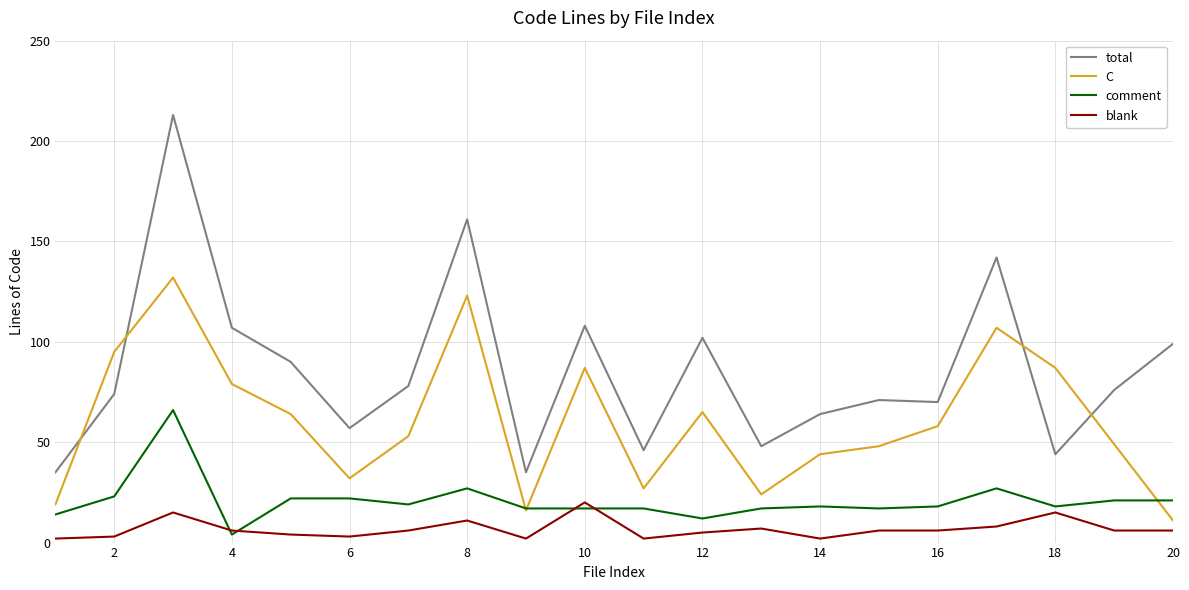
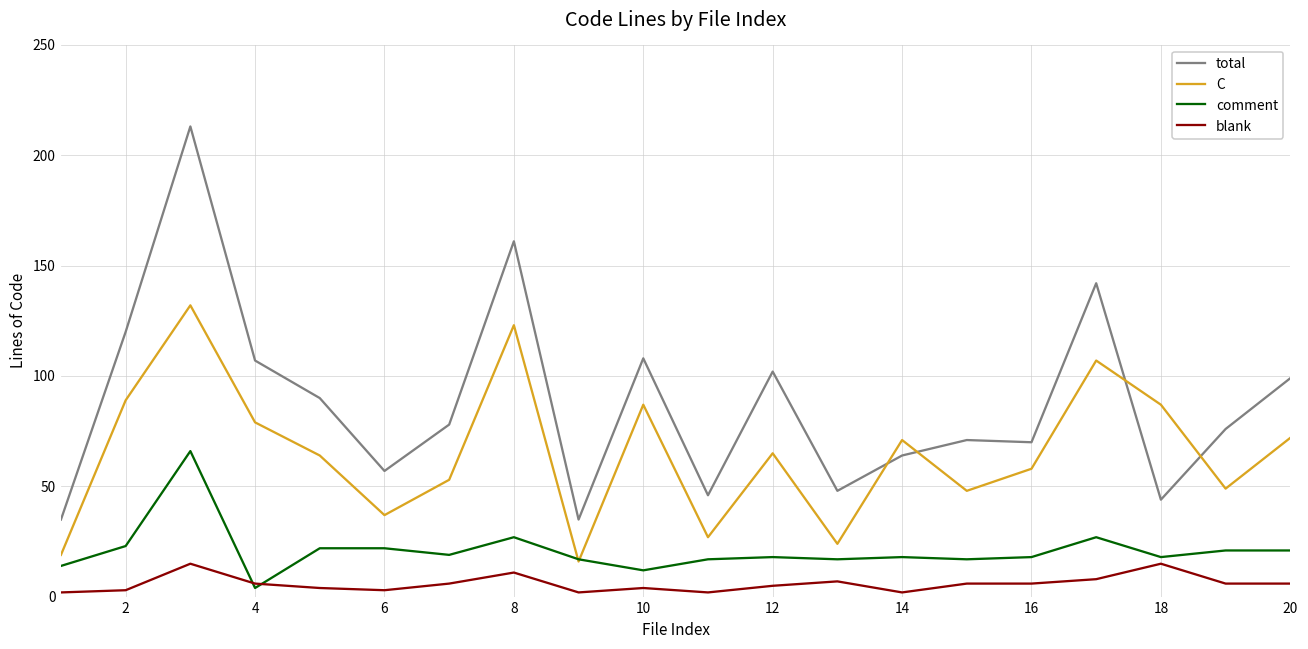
total, 2: 74 -> 120
C, 2: 95 -> 89
C, 6: 32 -> 37
comment, 10: 17 -> 12
blank, 10: 20 -> 4
comment, 12: 12 -> 18
C, 14: 44 -> 71
C, 20: 11 -> 72
